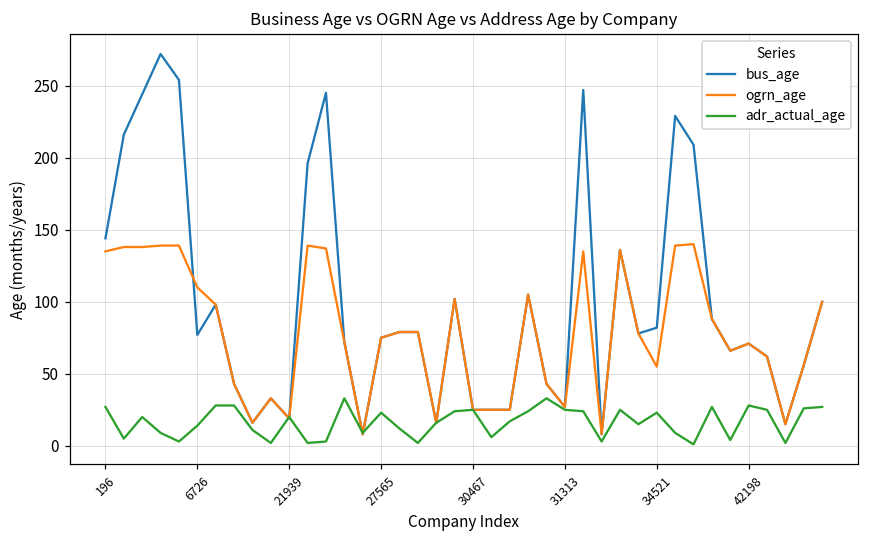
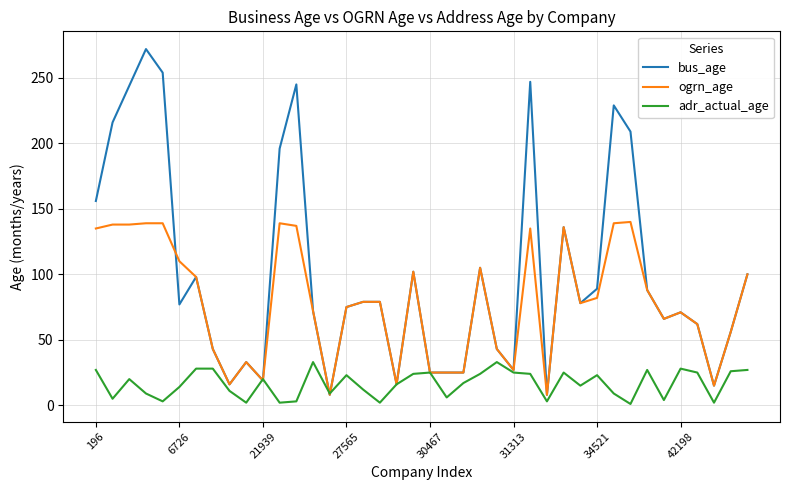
bus_age, 196: 144 -> 156
bus_age, 34521: 82 -> 89
ogrn_age, 34521: 55 -> 82
